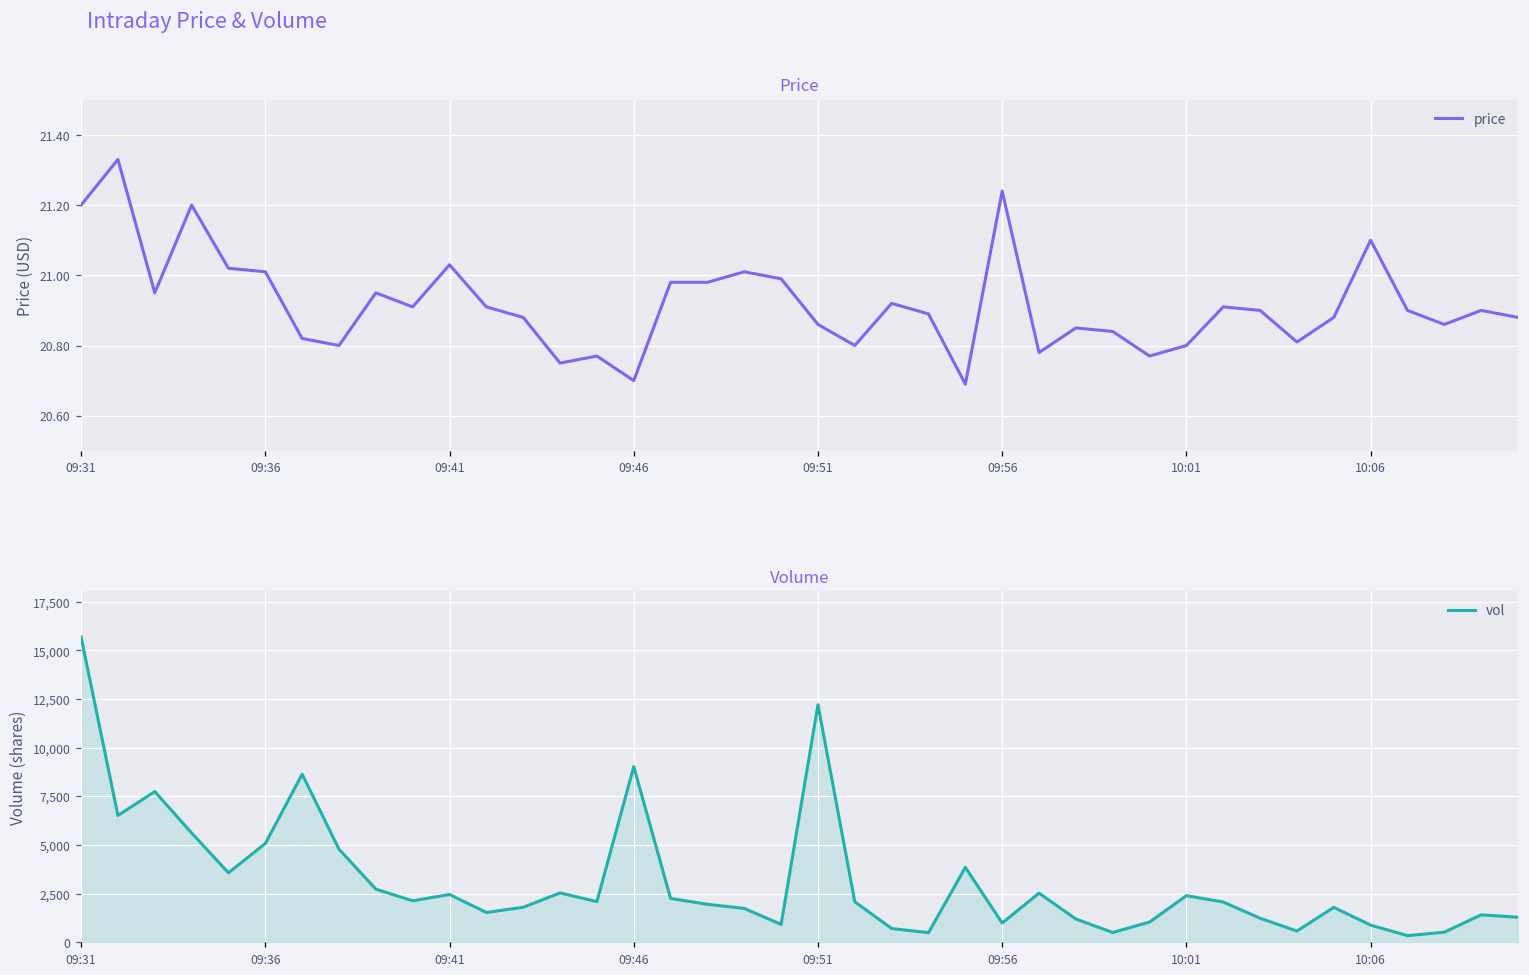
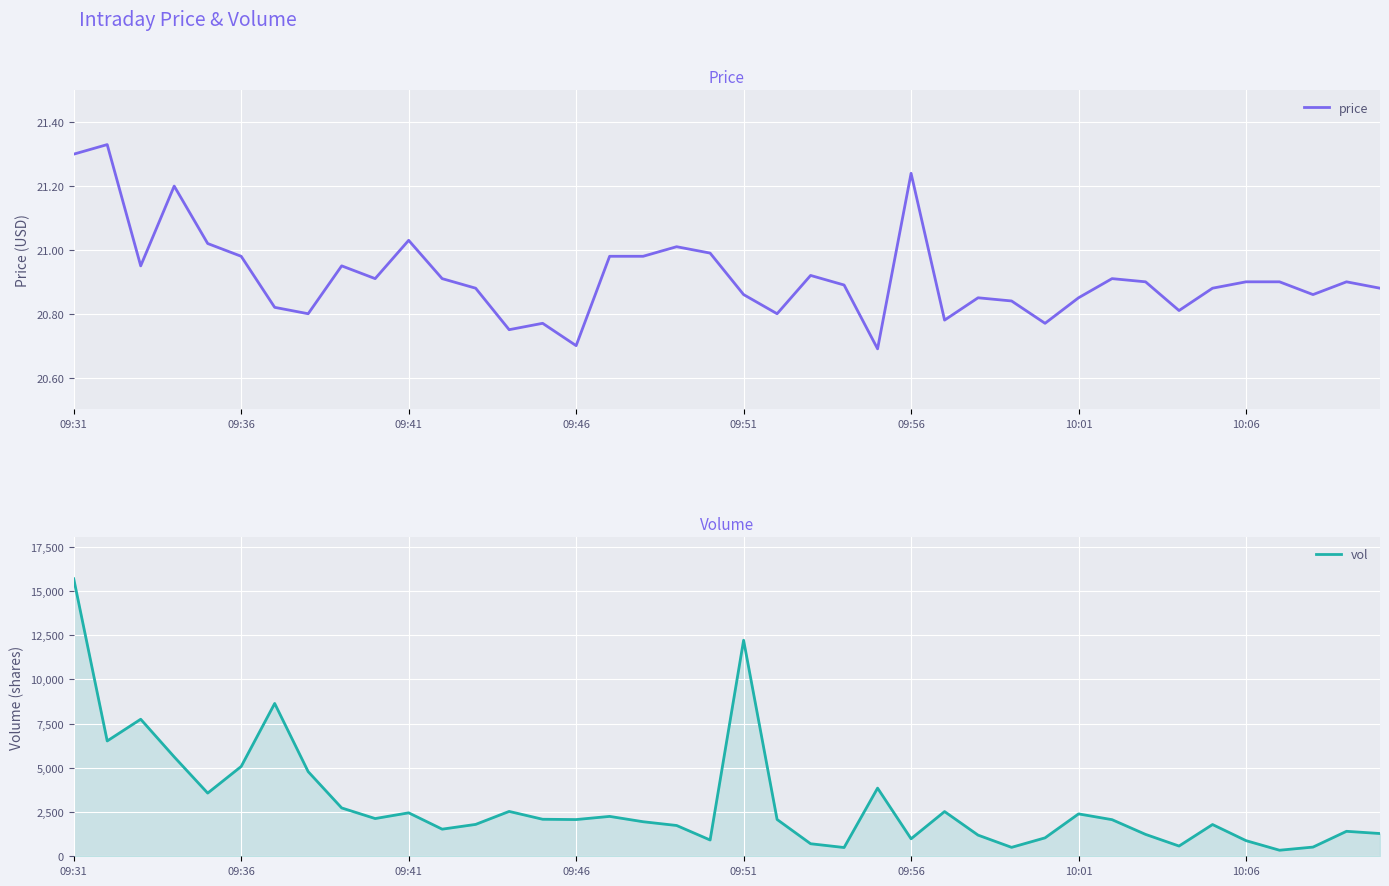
Price, 09:31: 21.2 -> 21.3
Price, 09:36: 21.01 -> 20.98
Price, 10:01: 20.80 -> 20.85
Price, 10:06: 21.1 -> 20.9
Volume, 09:46: 9,000 -> 2,100
